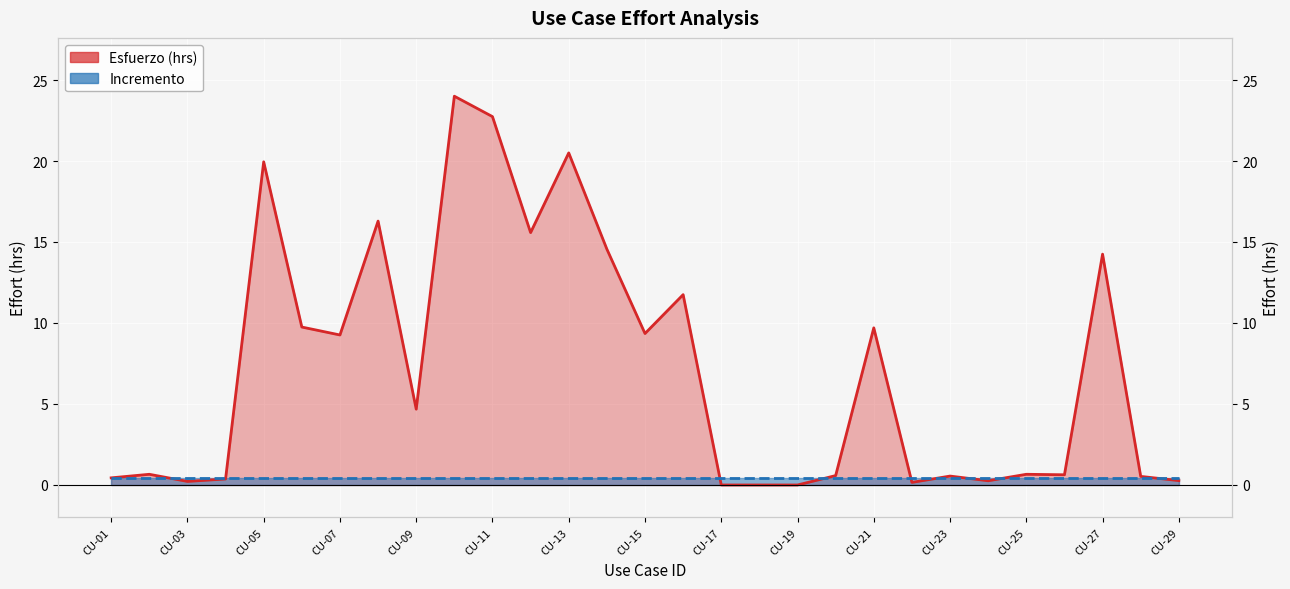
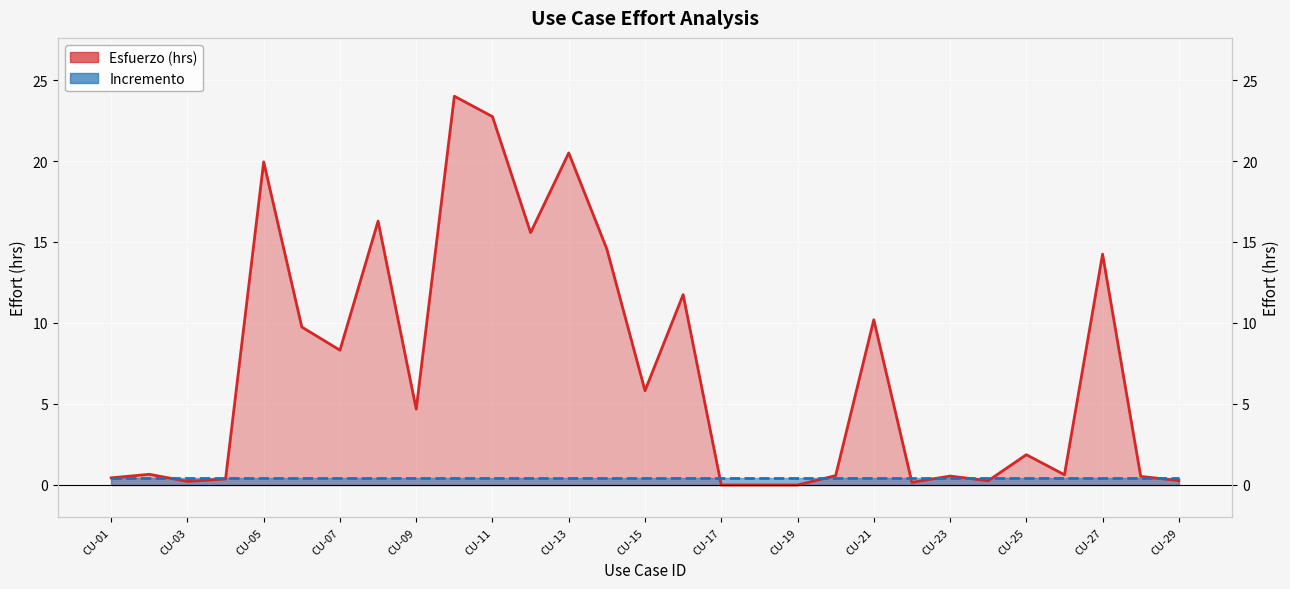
Esfuerzo (hrs), CU-07: 9.3 -> 8.3
Esfuerzo (hrs), CU-15: 9.4 -> 5.8
Esfuerzo (hrs), CU-21: 9.7 -> 10.2
Esfuerzo (hrs), CU-25: 0.7 -> 1.9
